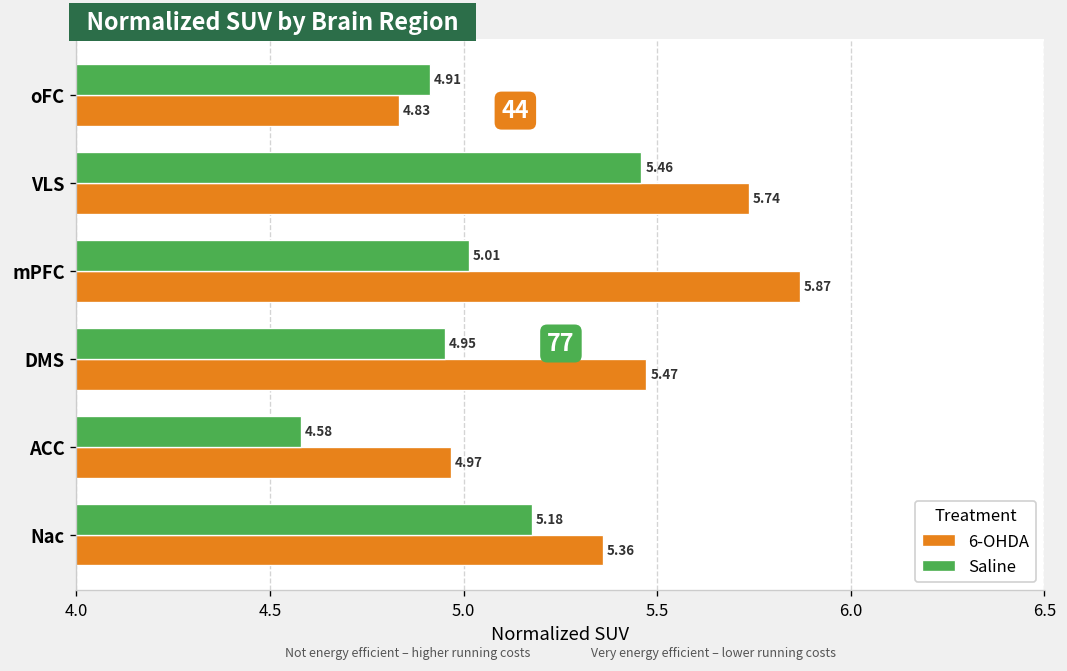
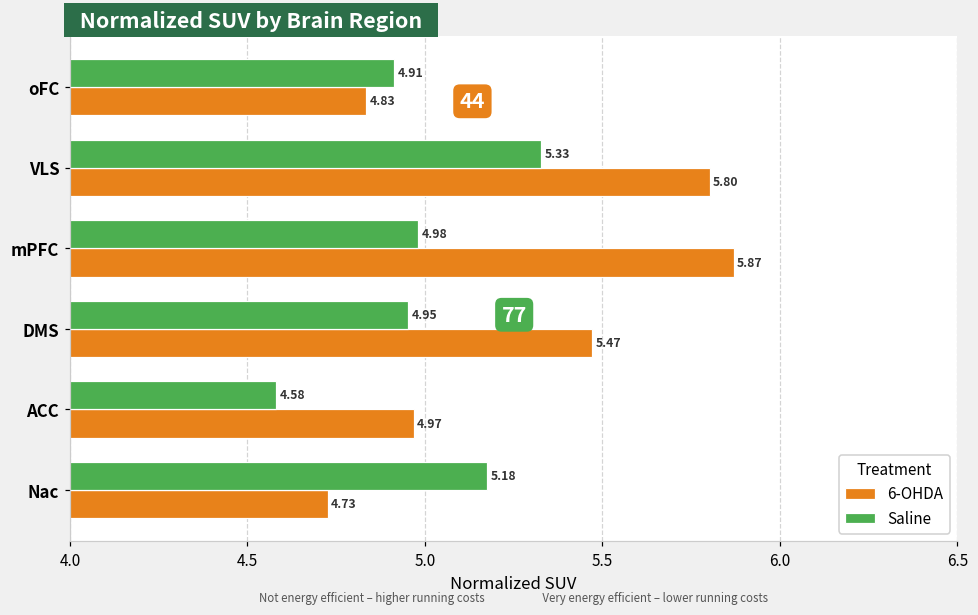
Saline, VLS: 5.46 -> 5.33
6-OHDA, VLS: 5.74 -> 5.80
Saline, mPFC: 5.01 -> 4.98
6-OHDA, Nac: 5.36 -> 4.73
